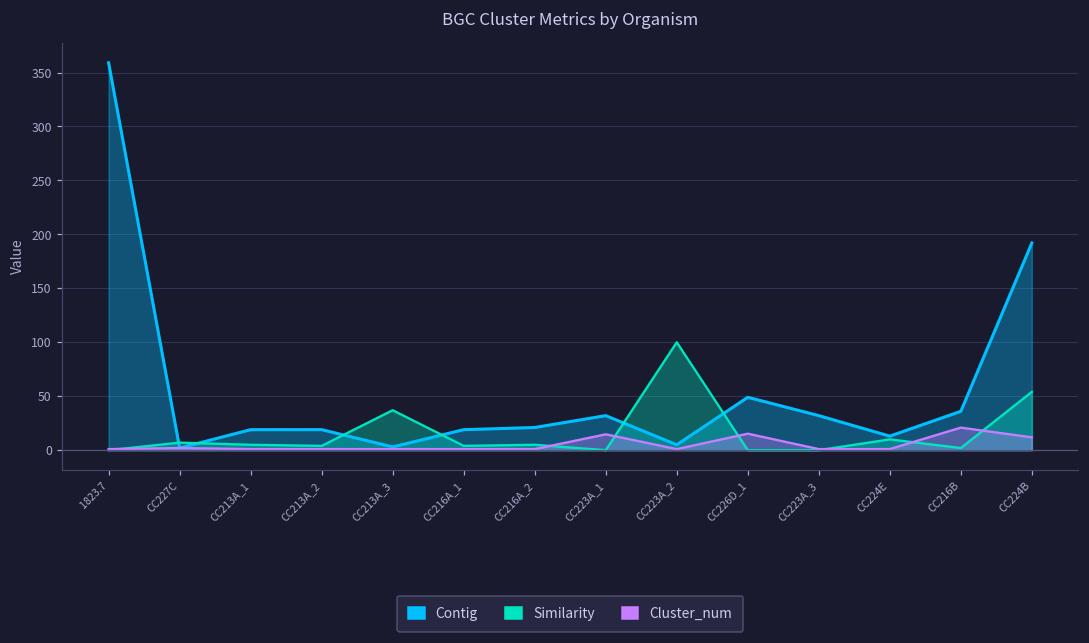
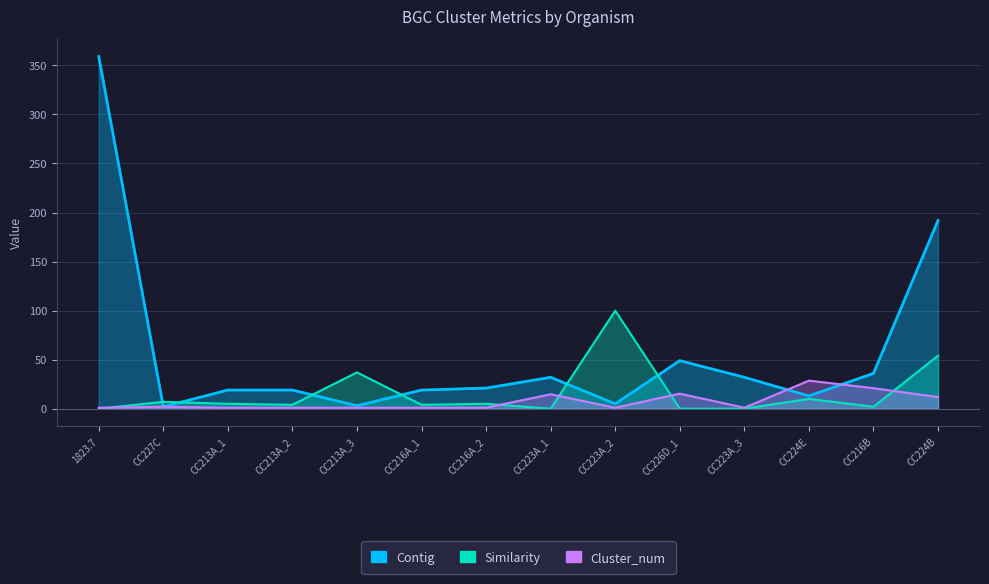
Cluster_num, CC224E: 0 -> 30
